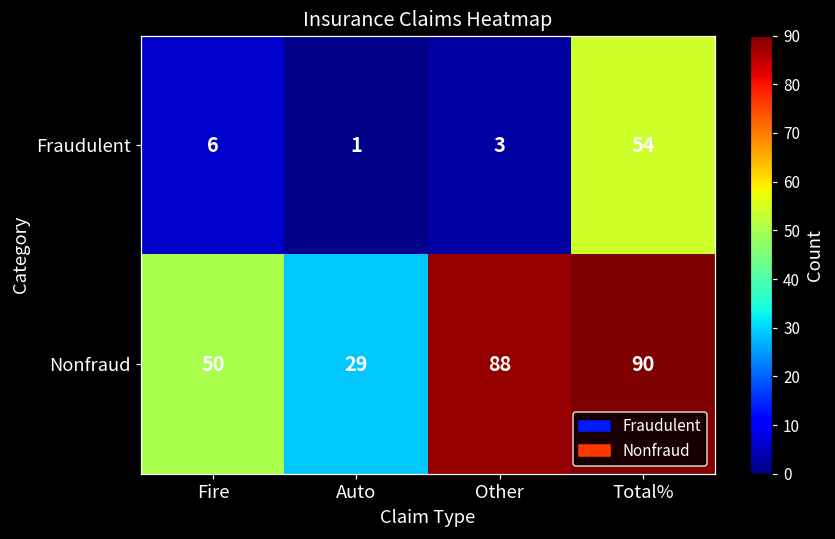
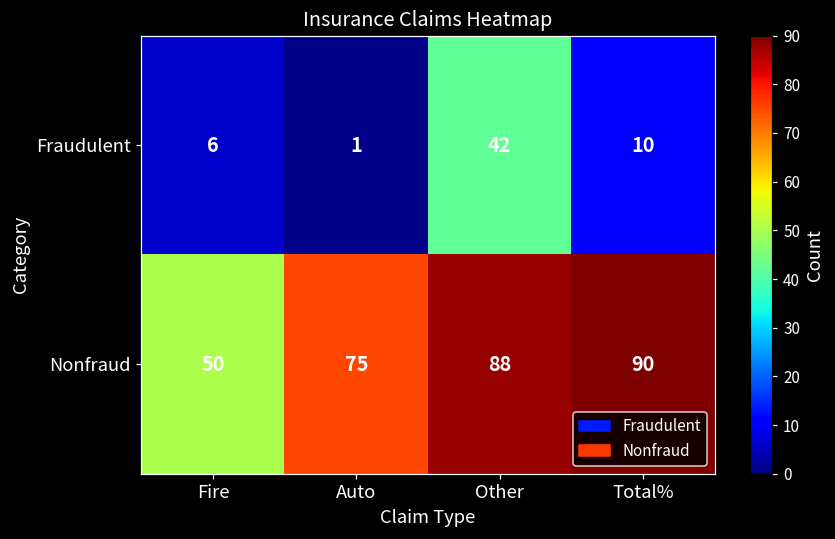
Fraudulent, Other: 3 -> 42
Fraudulent, Total%: 54 -> 10
Nonfraud, Auto: 29 -> 75
